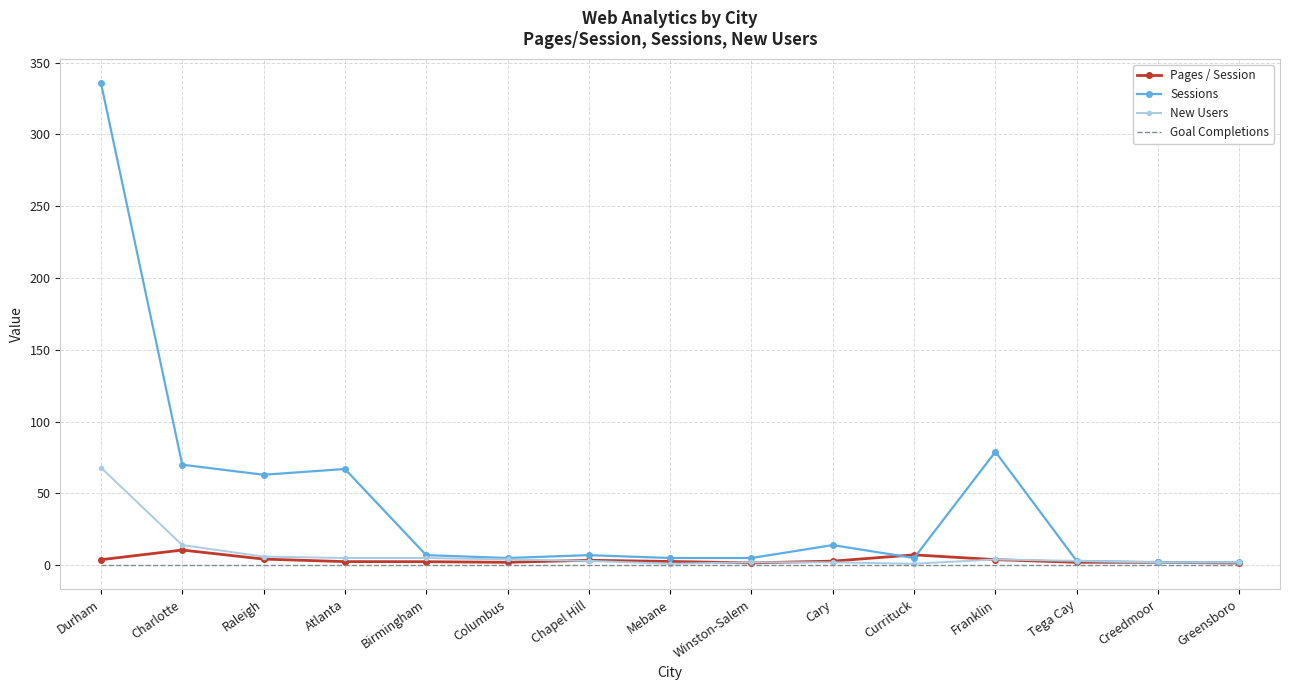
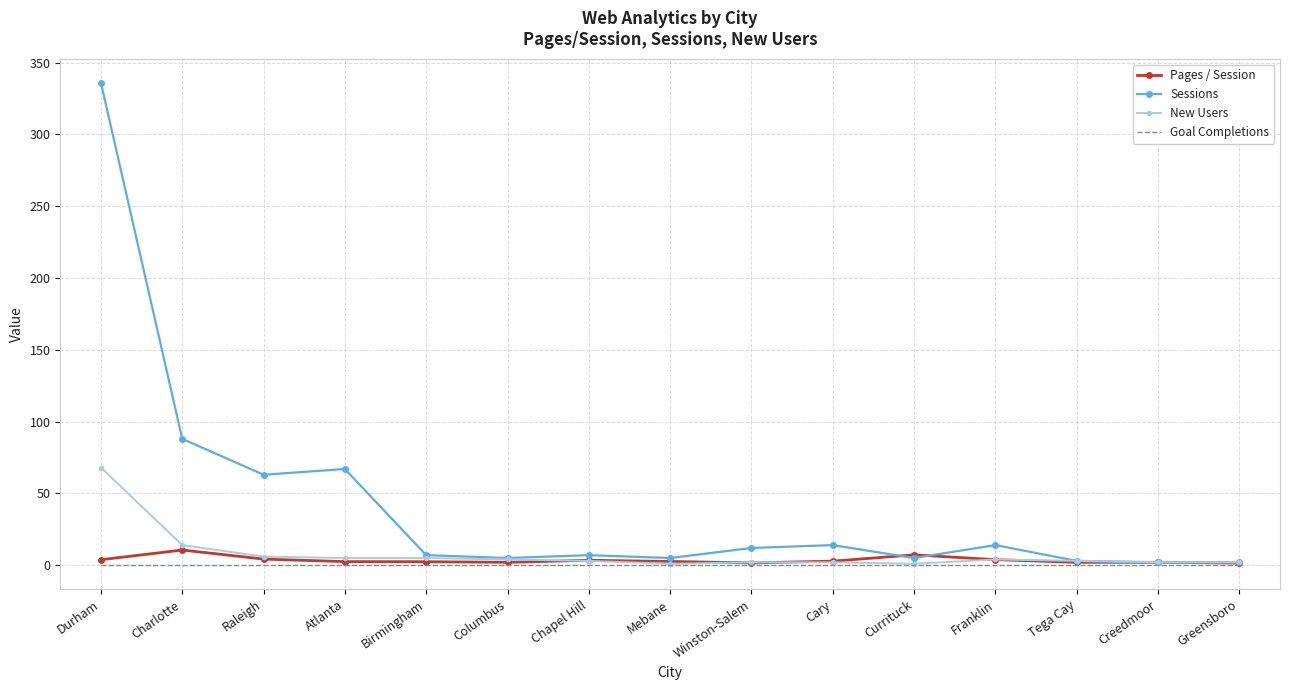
Sessions, Charlotte: 70 -> 88
Sessions, Winston-Salem: 5 -> 12
Sessions, Franklin: 79 -> 14
